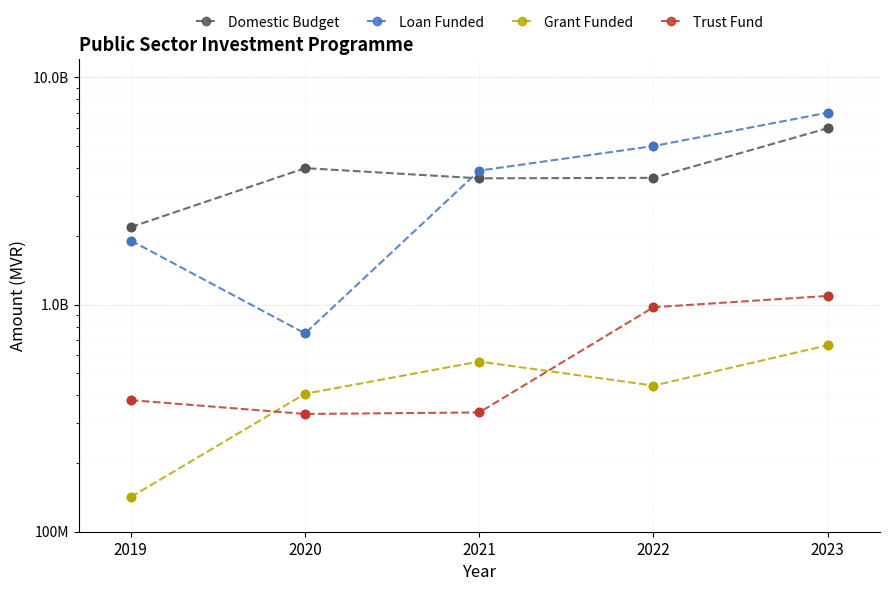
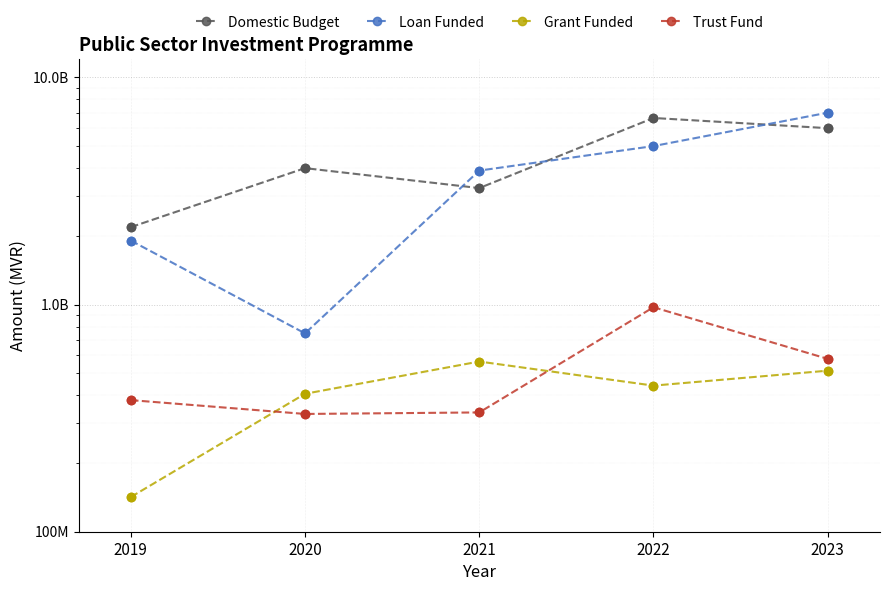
Domestic Budget, 2021: 3600000000 -> 3300000000
Domestic Budget, 2022: 3600000000 -> 6600000000
Grant Funded, 2023: 660000000 -> 510000000
Trust Fund, 2023: 1100000000 -> 580000000
